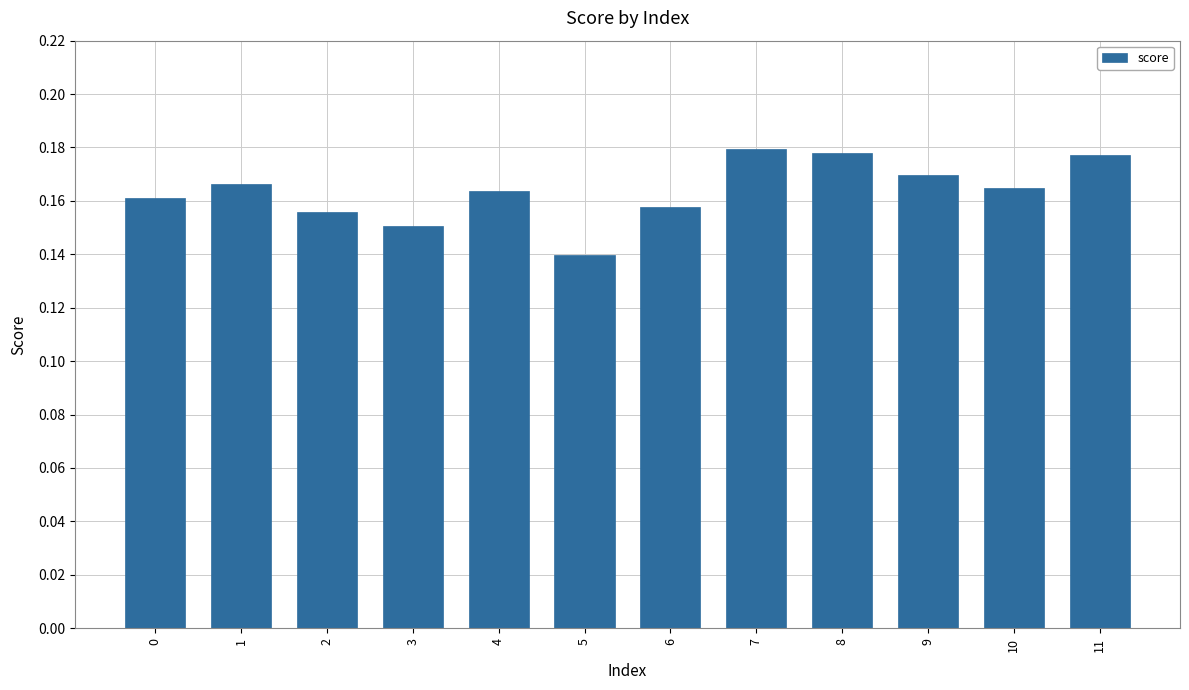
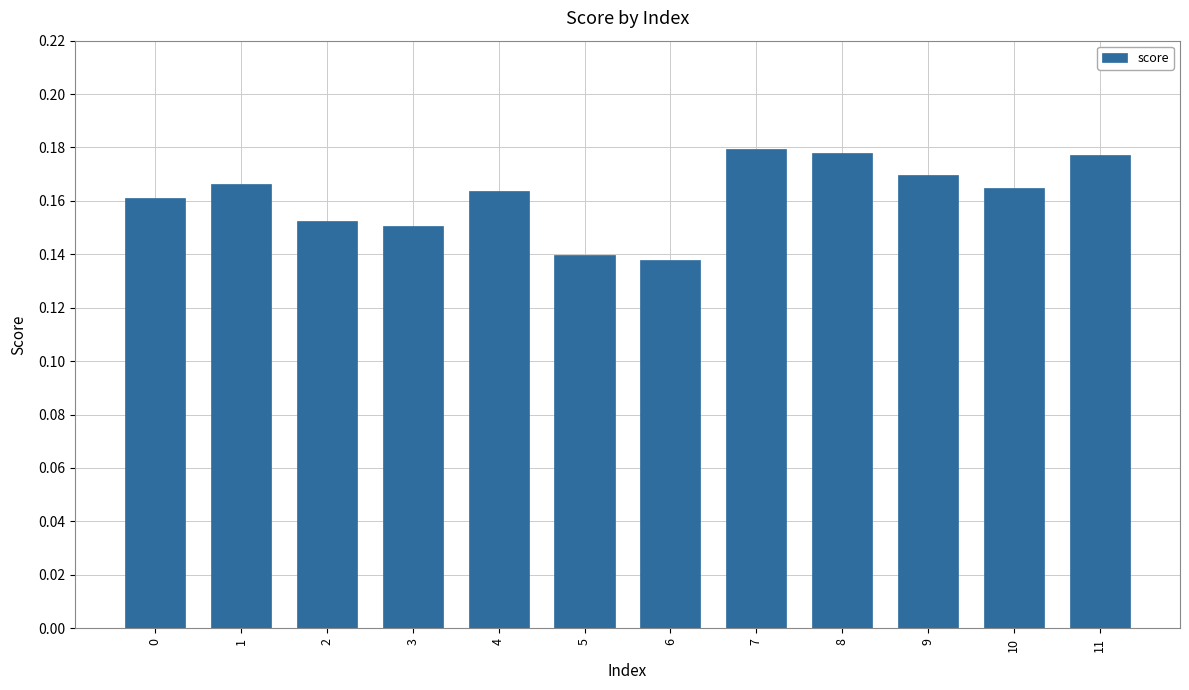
2: 0.156 -> 0.153
6: 0.158 -> 0.138
